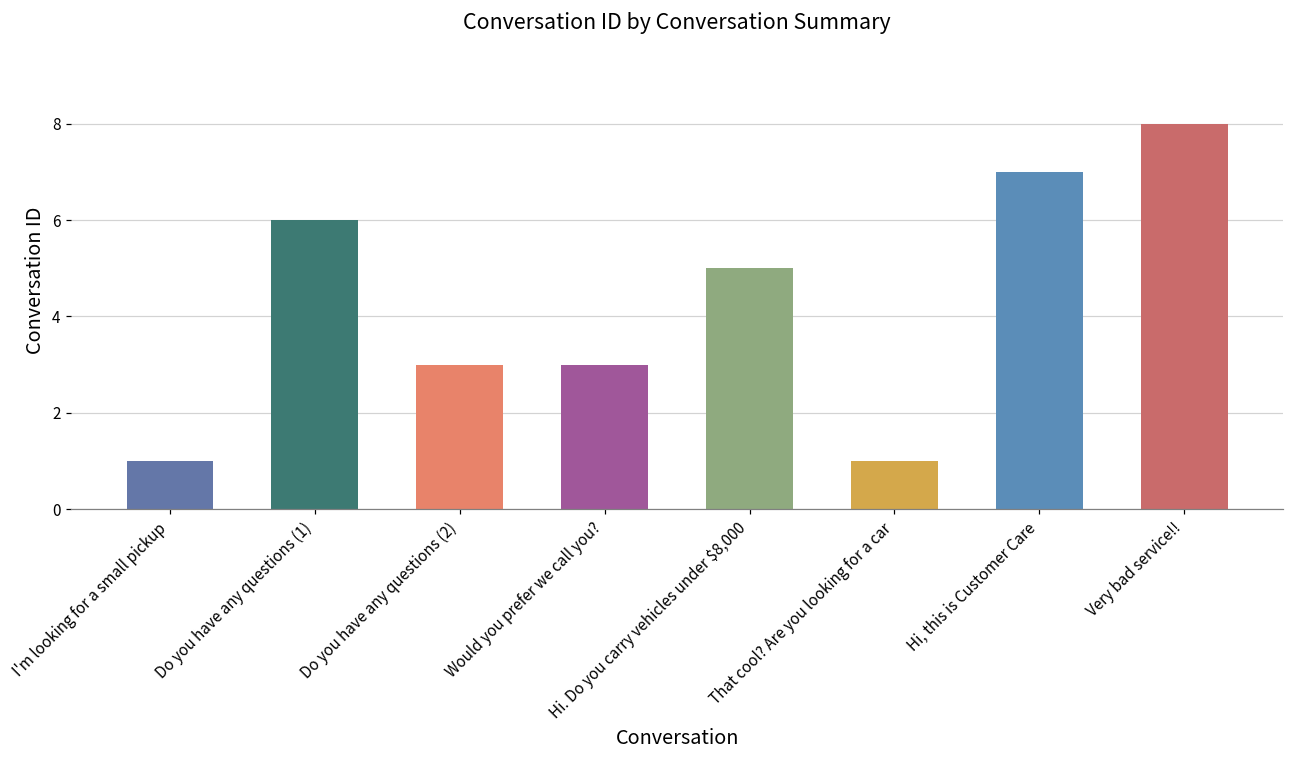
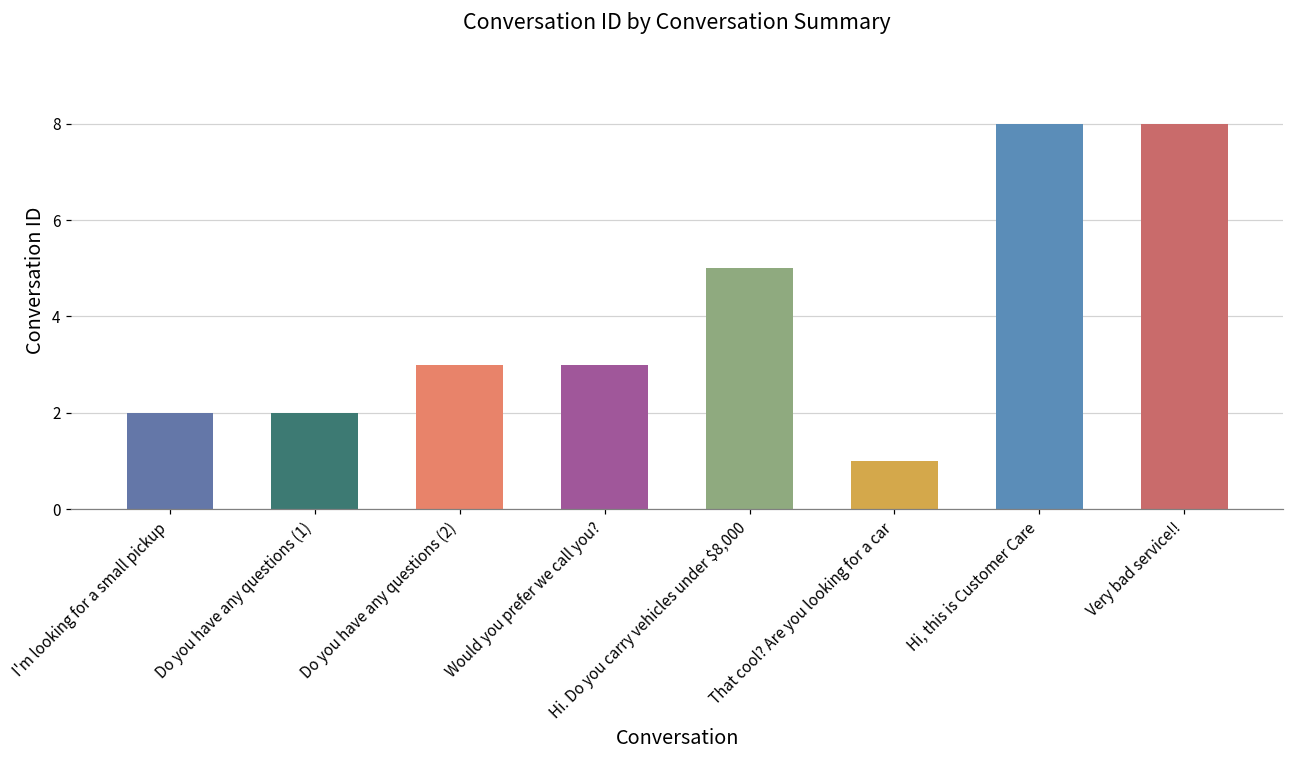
I'm looking for a small pickup: 1 -> 2
Do you have any questions (1): 6 -> 2
Hi, this is Customer Care: 7 -> 8
